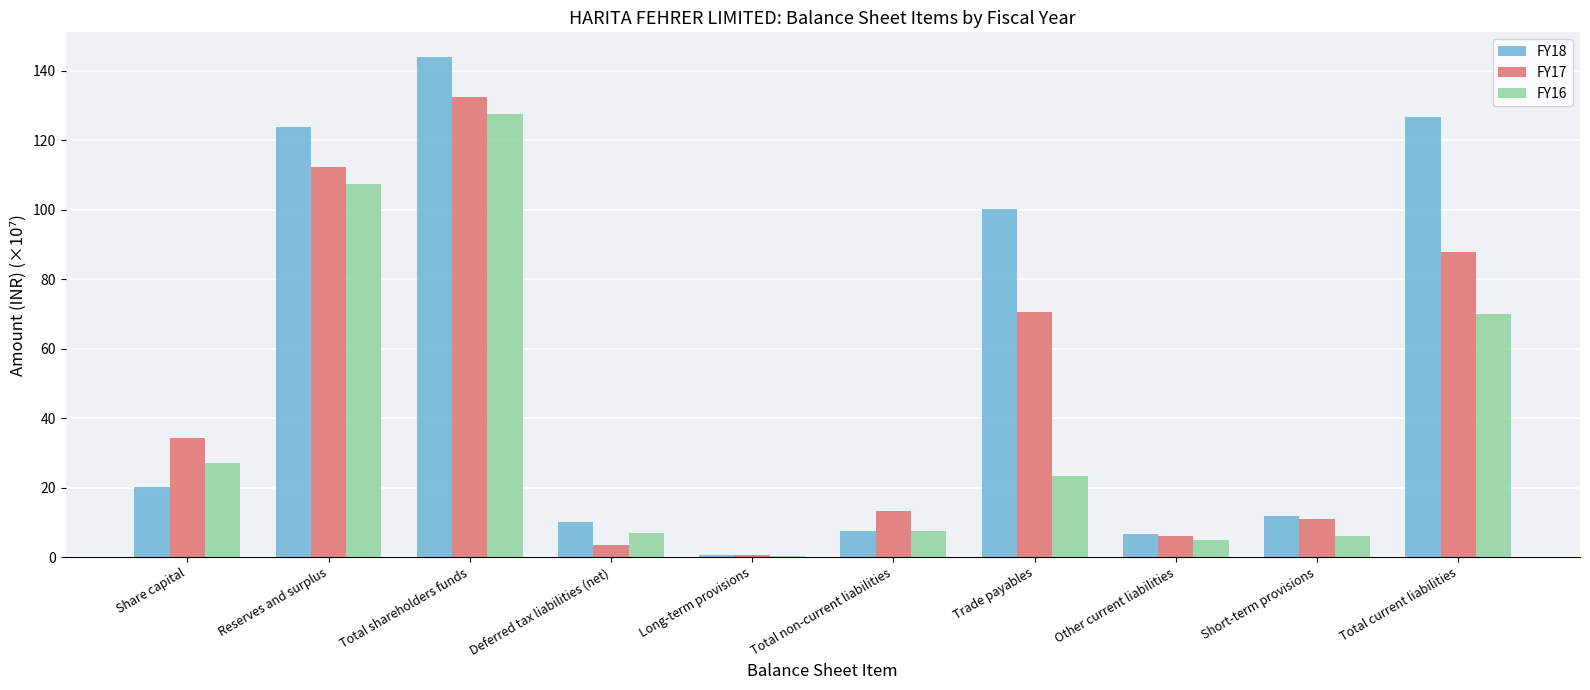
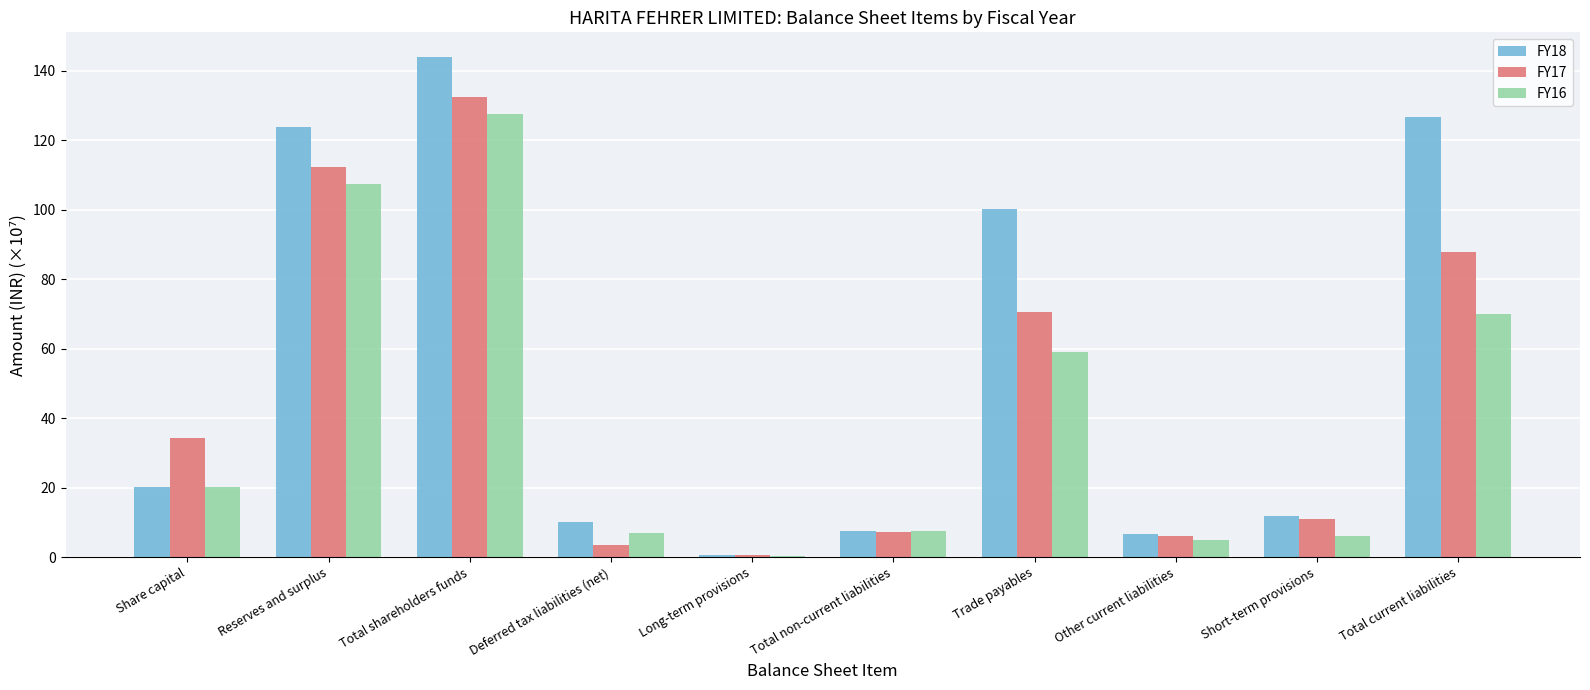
FY16, Share capital: 27 -> 20
FY17, Total non-current liabilities: 13 -> 7
FY16, Trade payables: 23 -> 59
